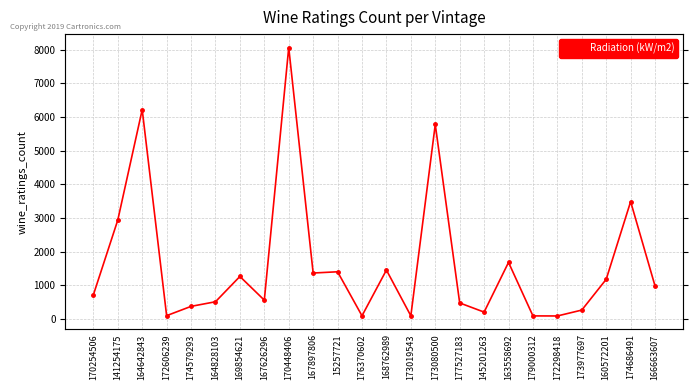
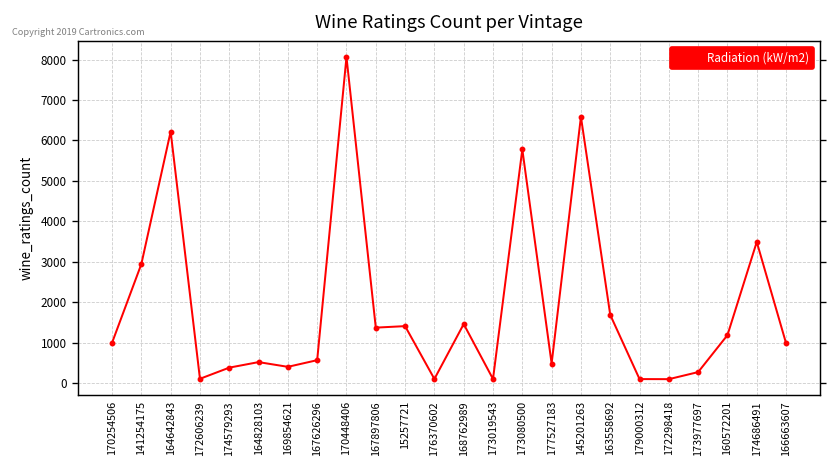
170254506: 700 -> 1000
169854621: 1300 -> 400
145201263: 200 -> 6600
